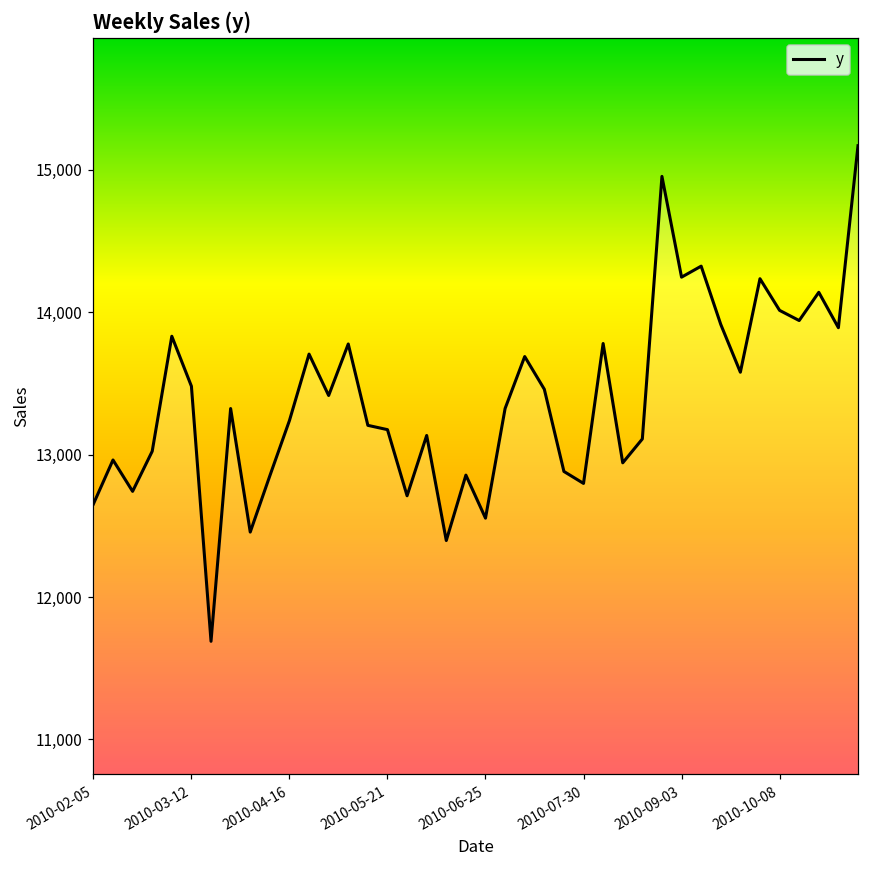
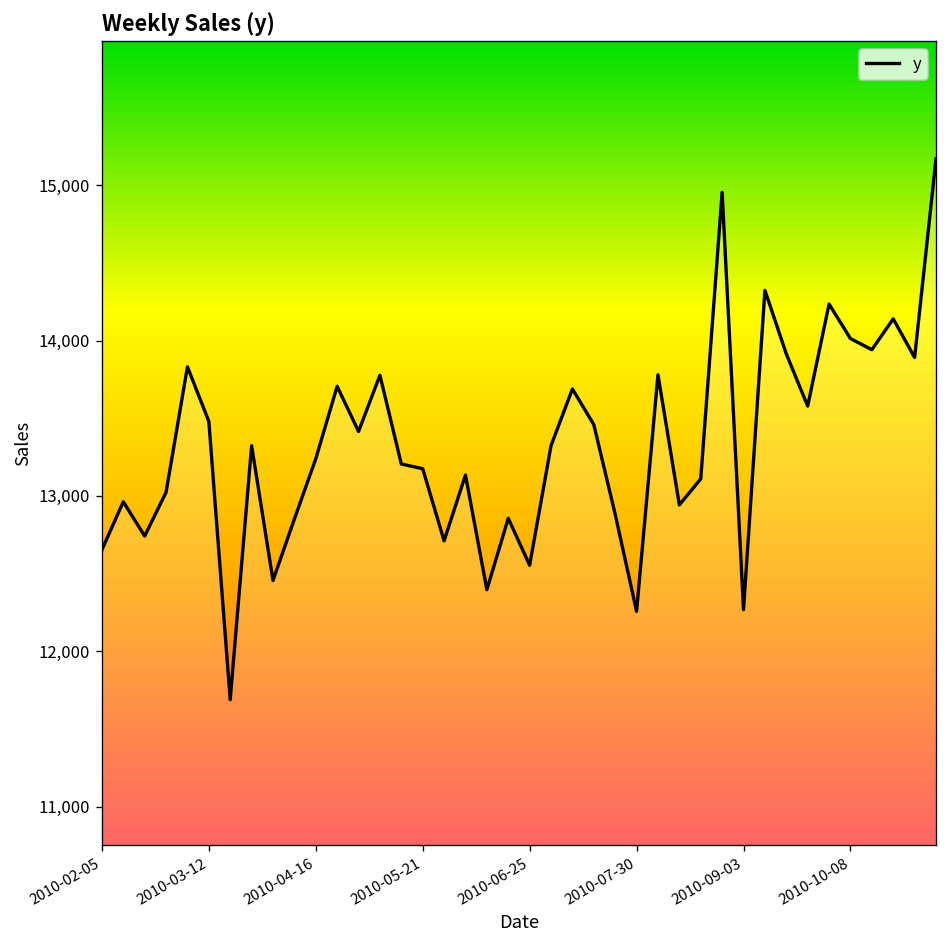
2010-07-30: 12,800 -> 12,260
2010-09-03: 14,250 -> 12,270
